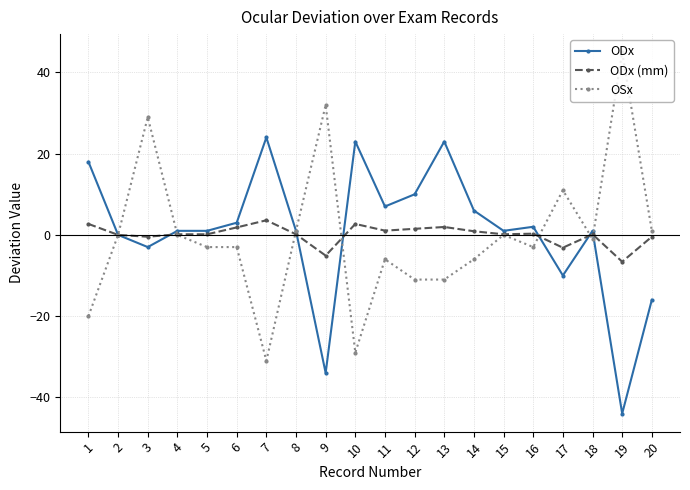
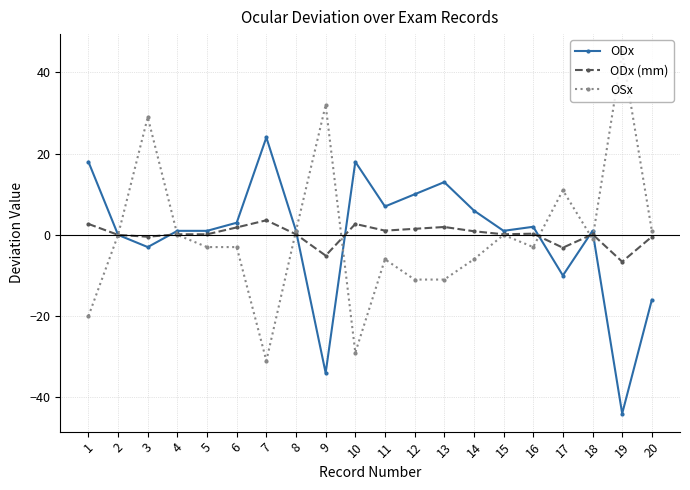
ODx, 10: 23 -> 18
ODx, 13: 23 -> 13
